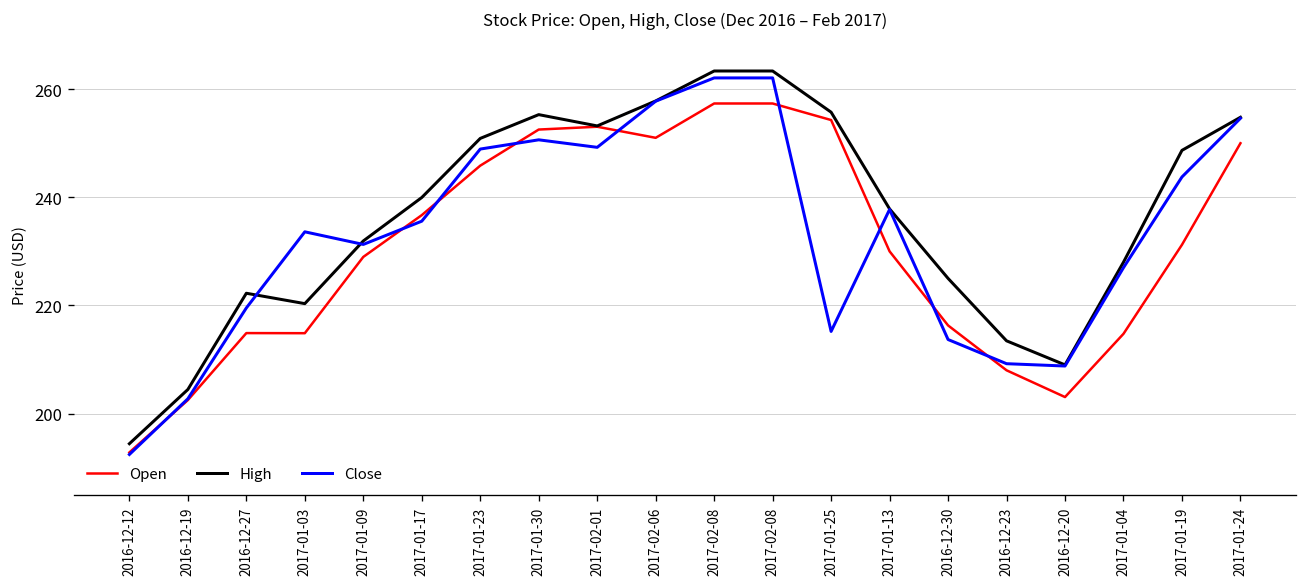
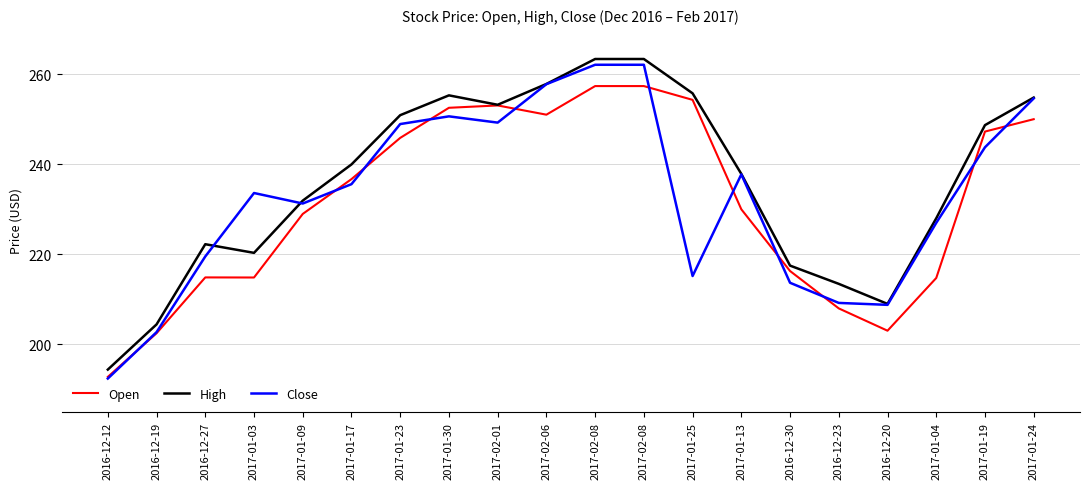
High, 2016-12-30: 225 -> 218
Open, 2017-01-19: 231 -> 247
